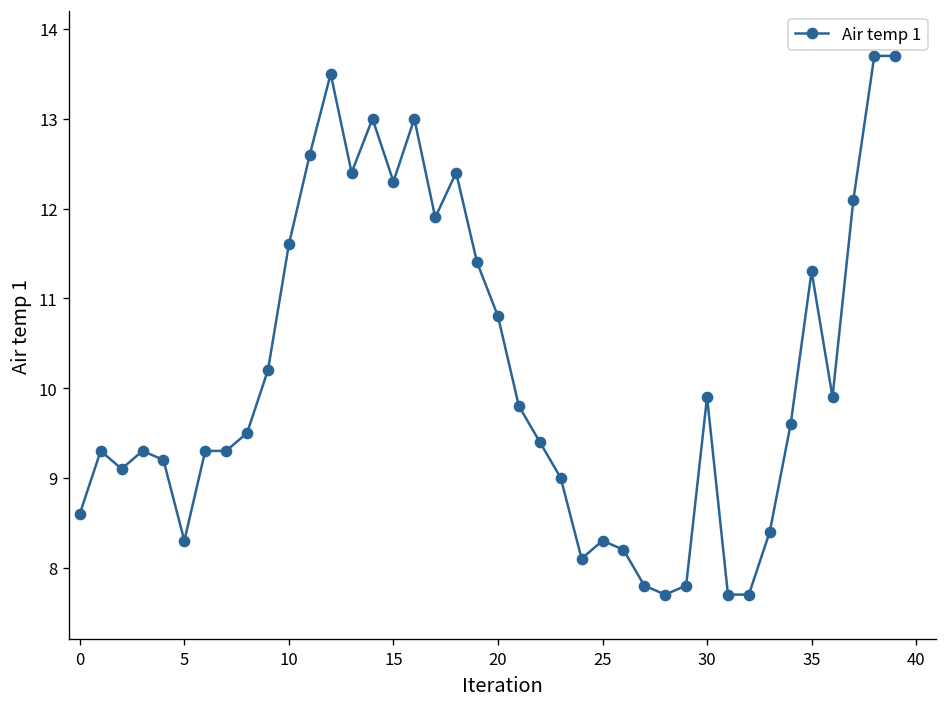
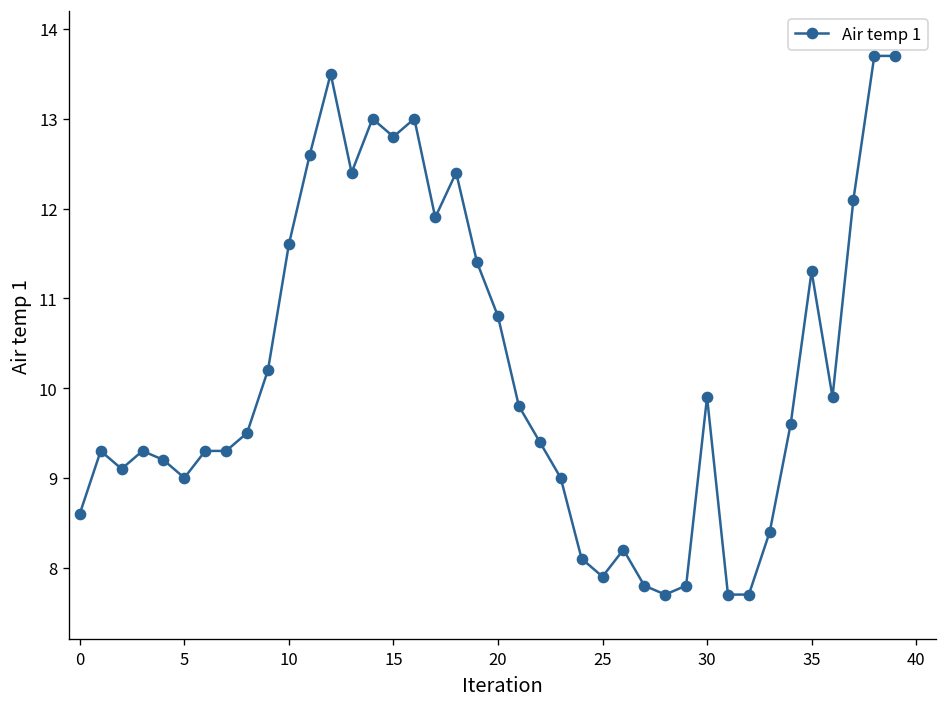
5: 8.3 -> 9.0
15: 12.3 -> 12.8
25: 8.3 -> 7.9
